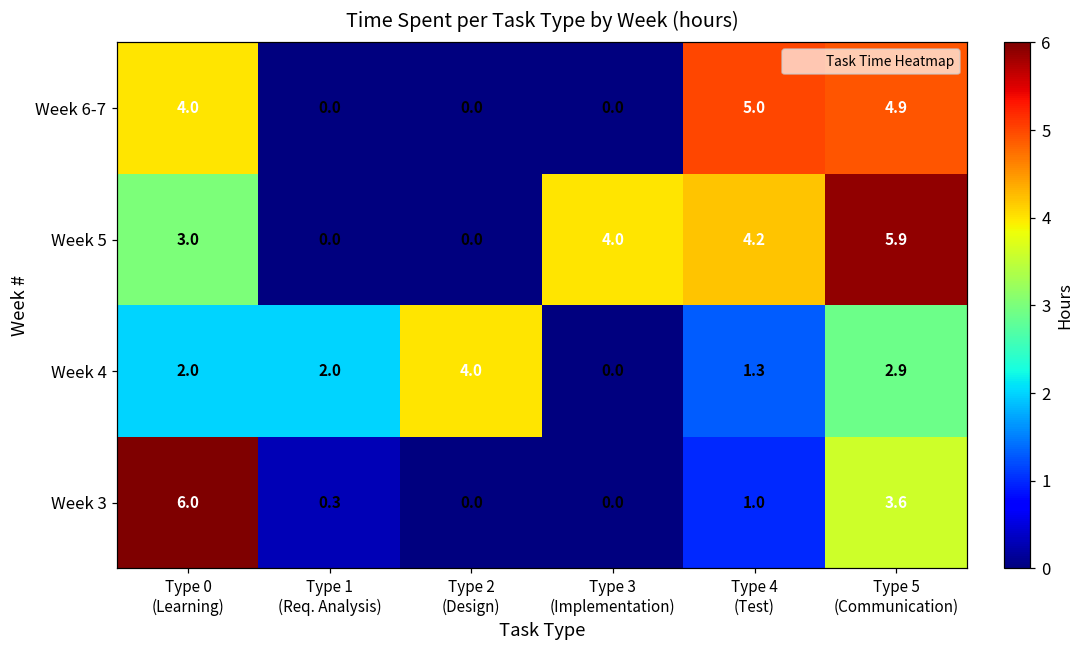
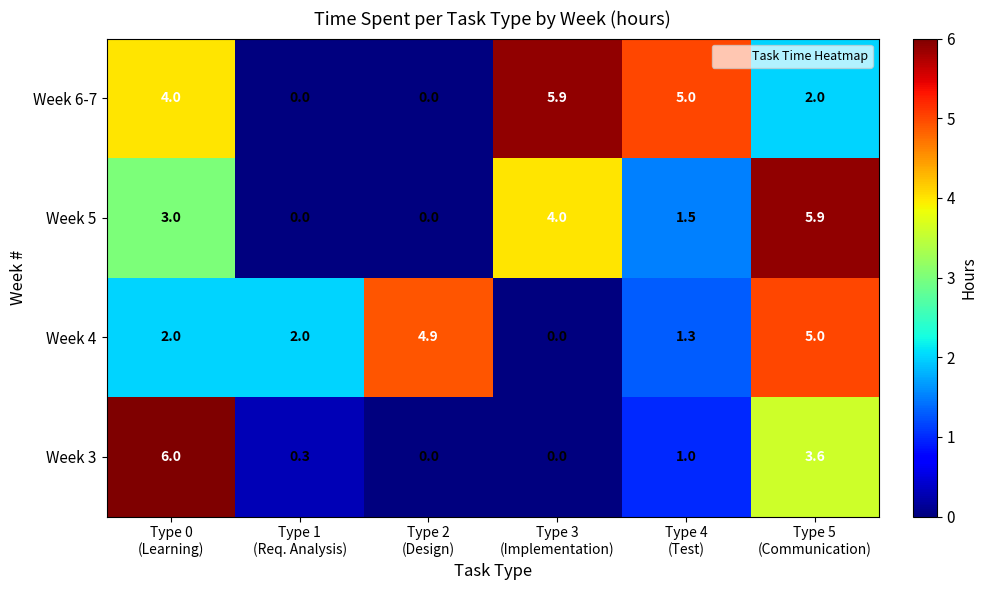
Week 6-7, Type 3 (Implementation): 0.0 -> 5.9
Week 6-7, Type 5 (Communication): 4.9 -> 2.0
Week 5, Type 4 (Test): 4.2 -> 1.5
Week 4, Type 2 (Design): 4.0 -> 4.9
Week 4, Type 5 (Communication): 2.9 -> 5.0
